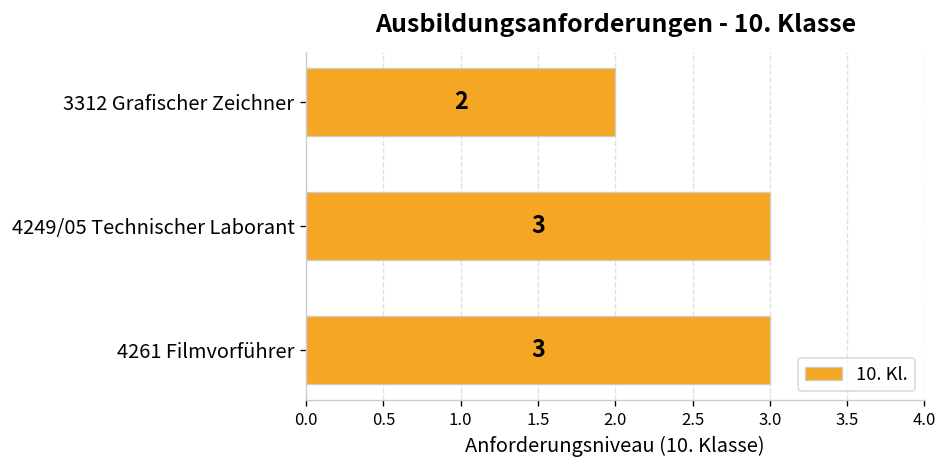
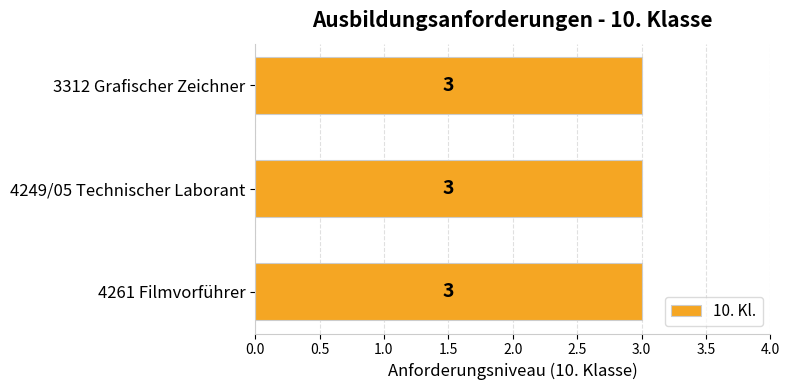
3312 Grafischer Zeichner: 2 -> 3
